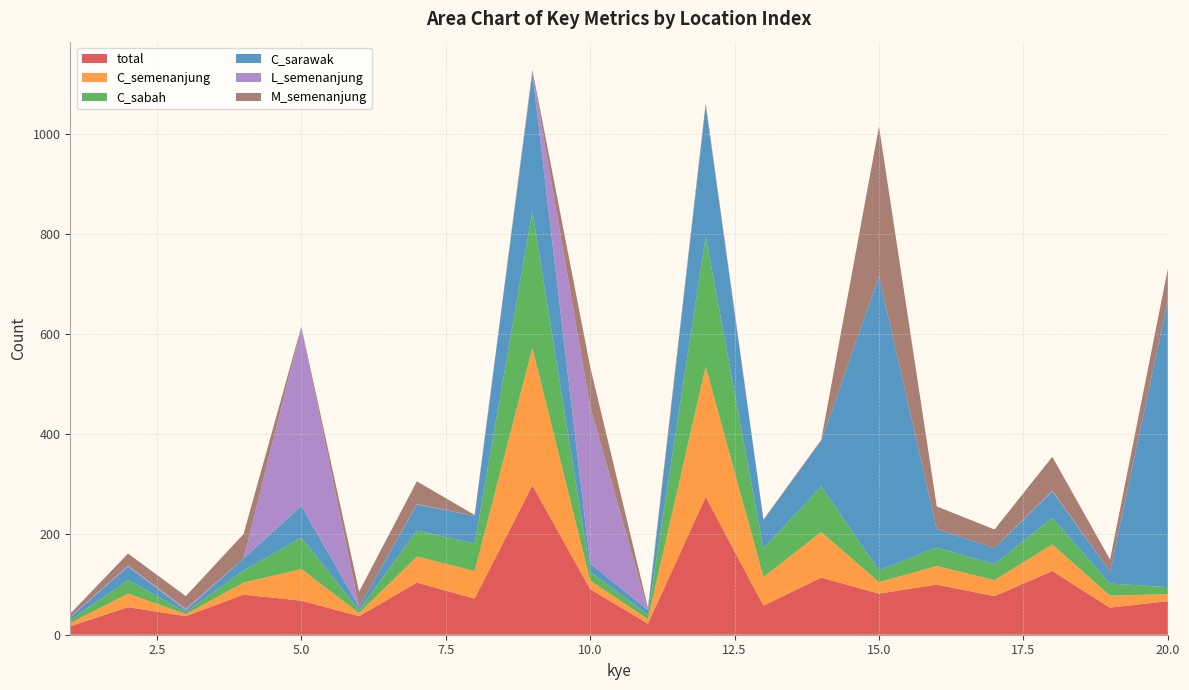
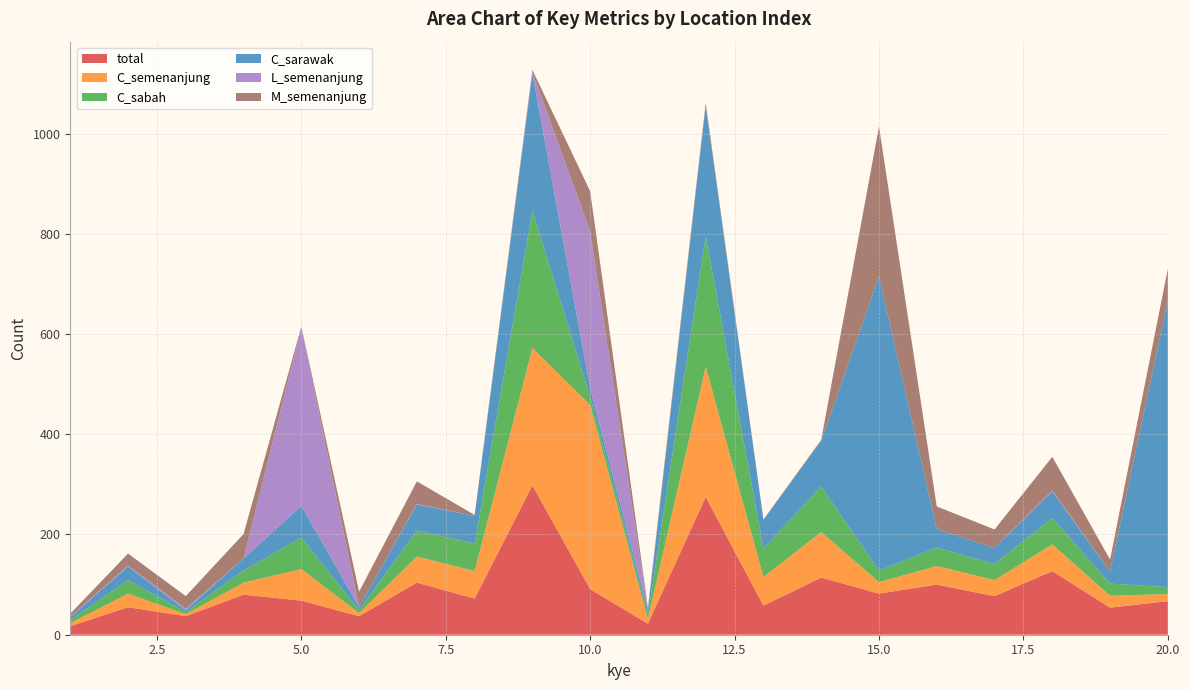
C_semenanjung, 10.0: 20 -> 370
